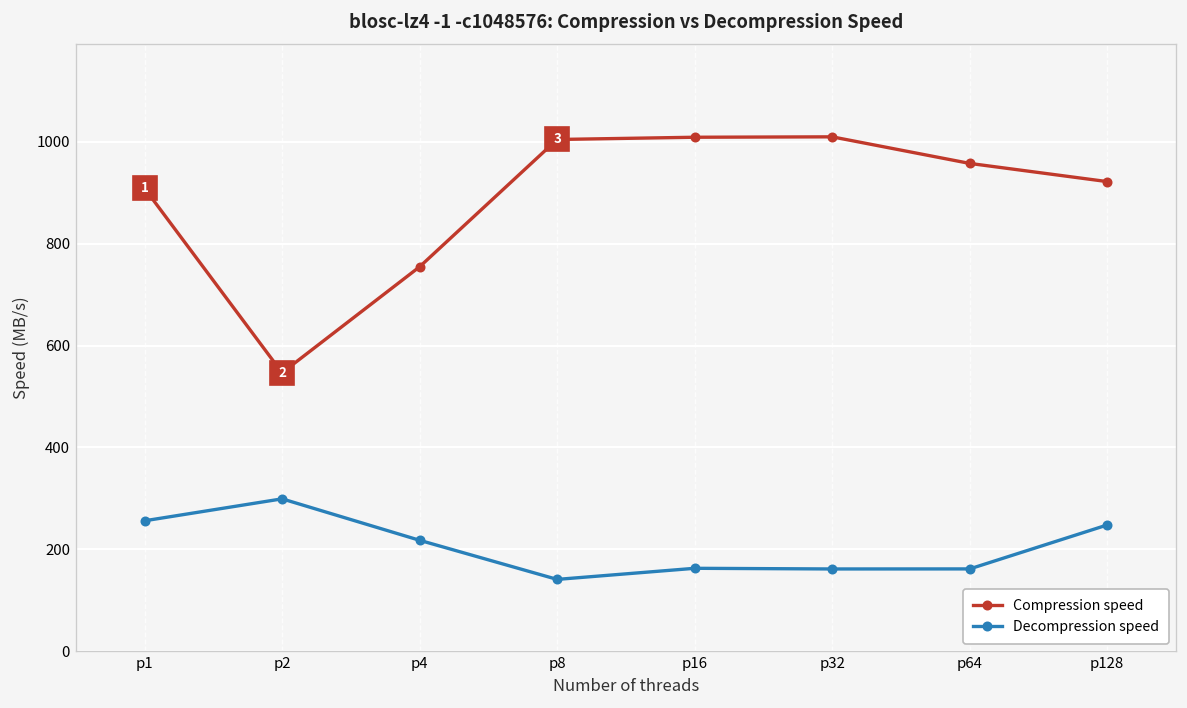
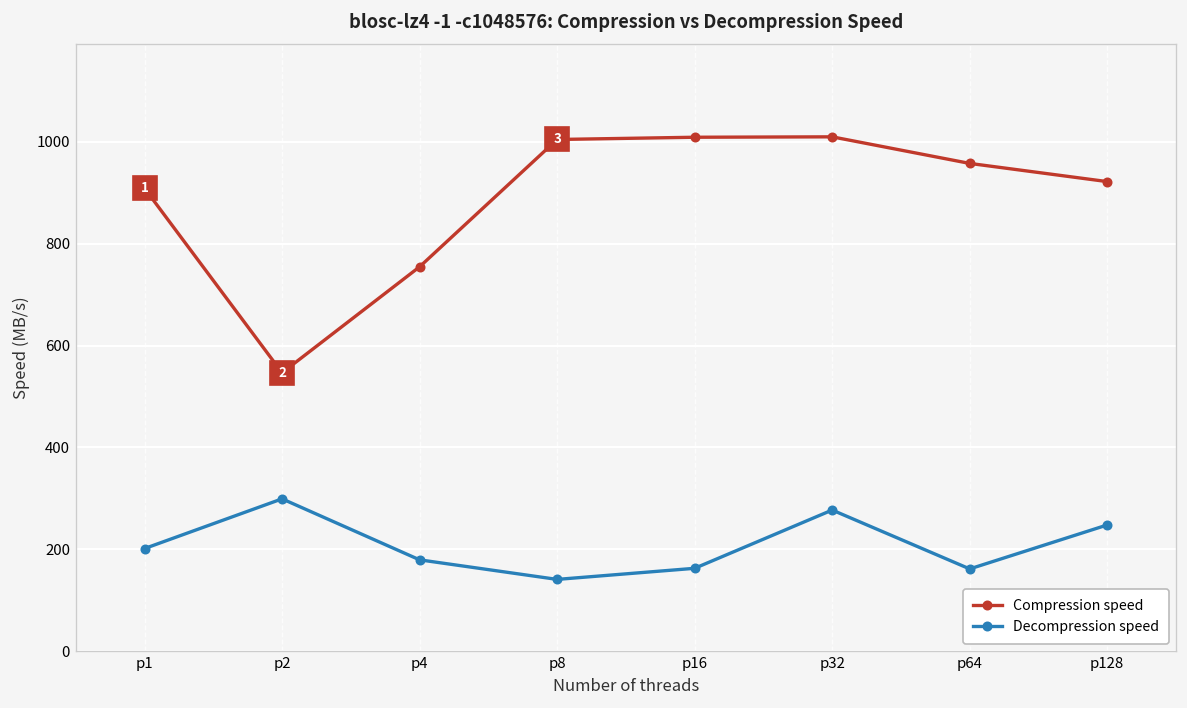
Decompression speed, p1: 260 -> 200
Decompression speed, p4: 220 -> 180
Decompression speed, p32: 160 -> 280
